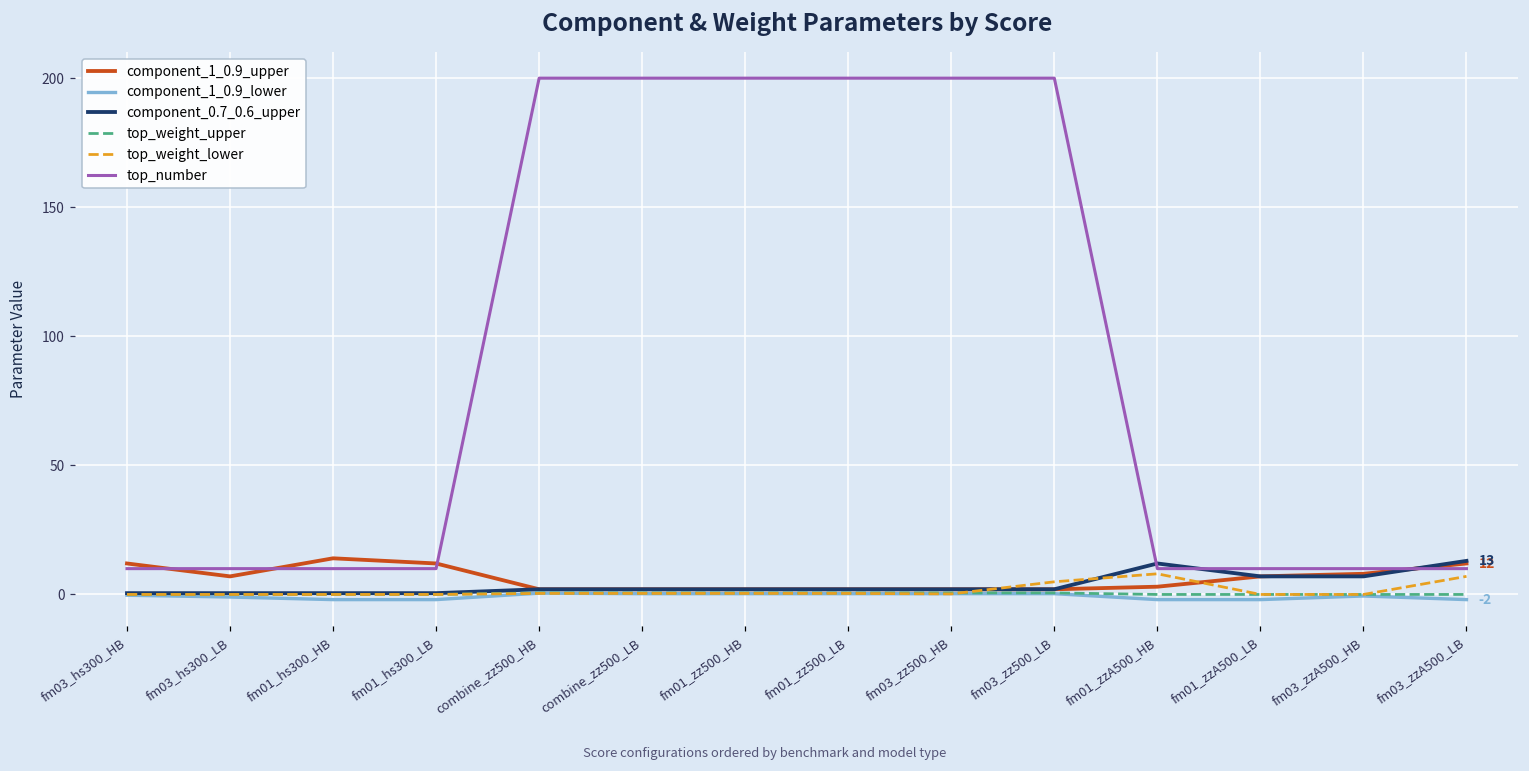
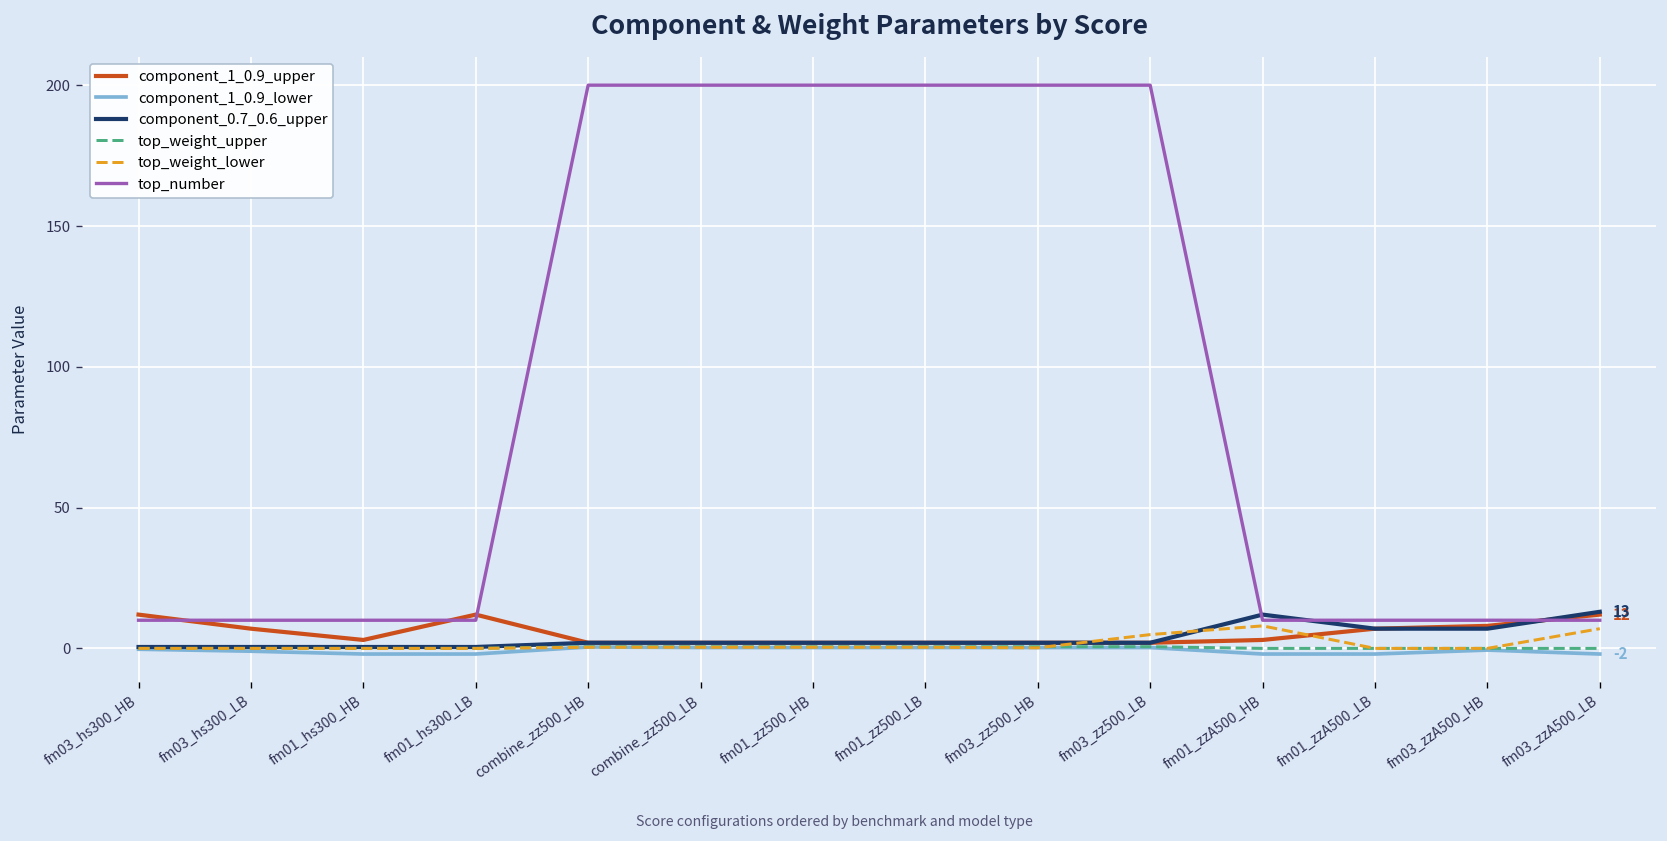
component_1_0.9_upper, fm01_hs300_HB: 14 -> 3
